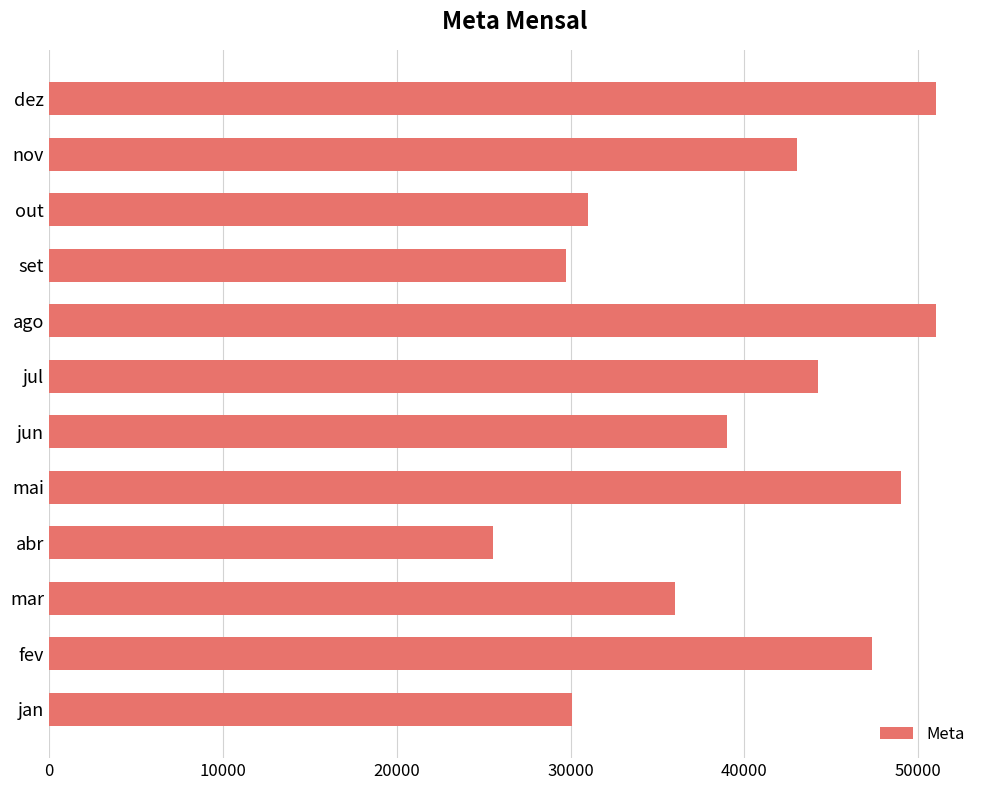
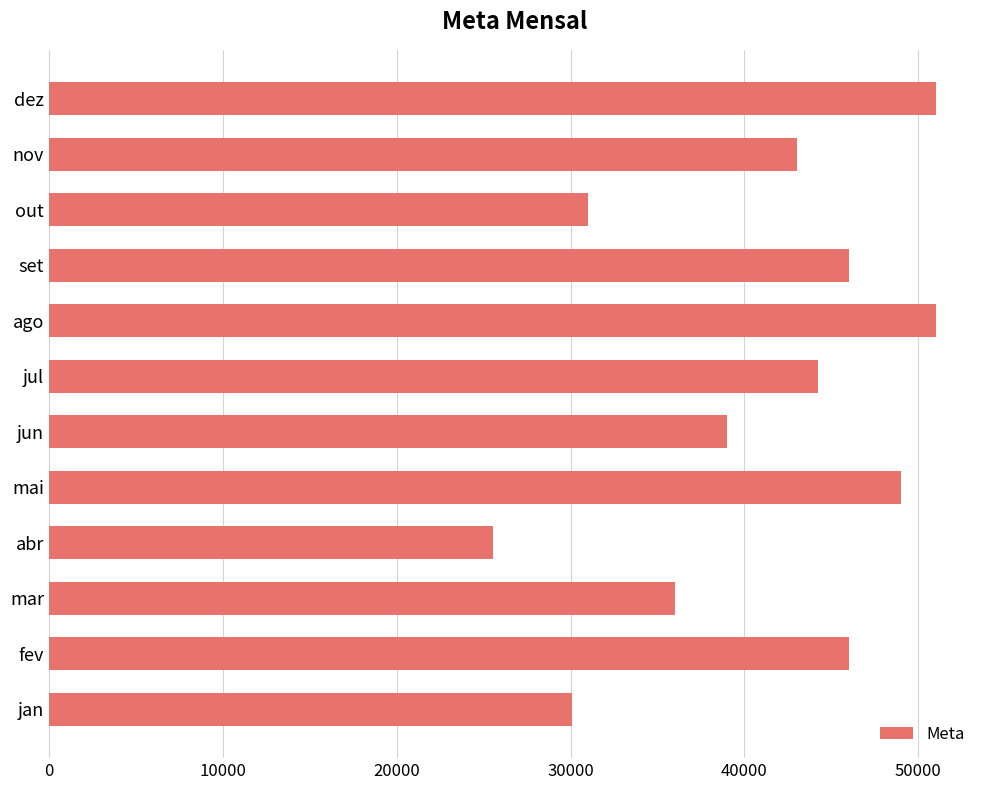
set: 29700 -> 46000
fev: 47300 -> 46000
